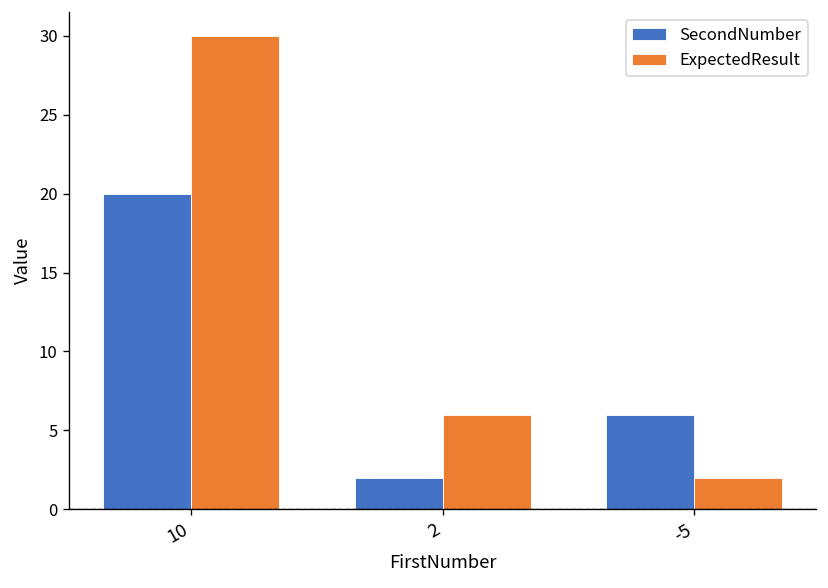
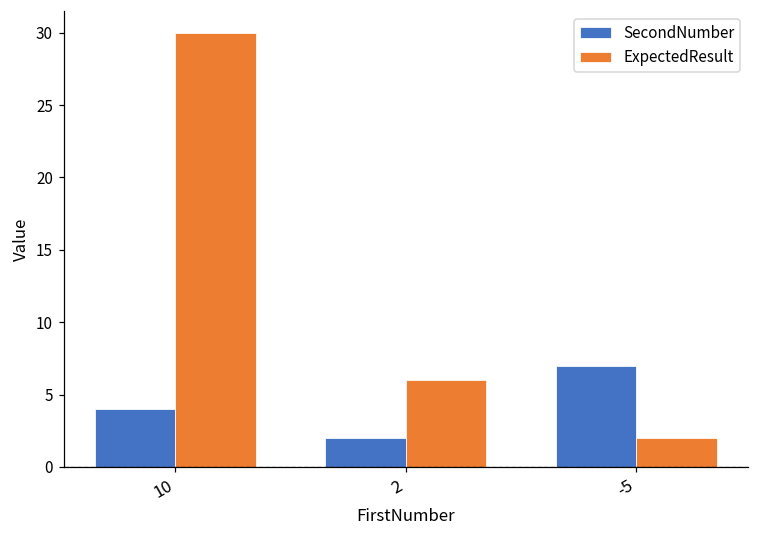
SecondNumber, 10: 20 -> 4
SecondNumber, -5: 6 -> 7
